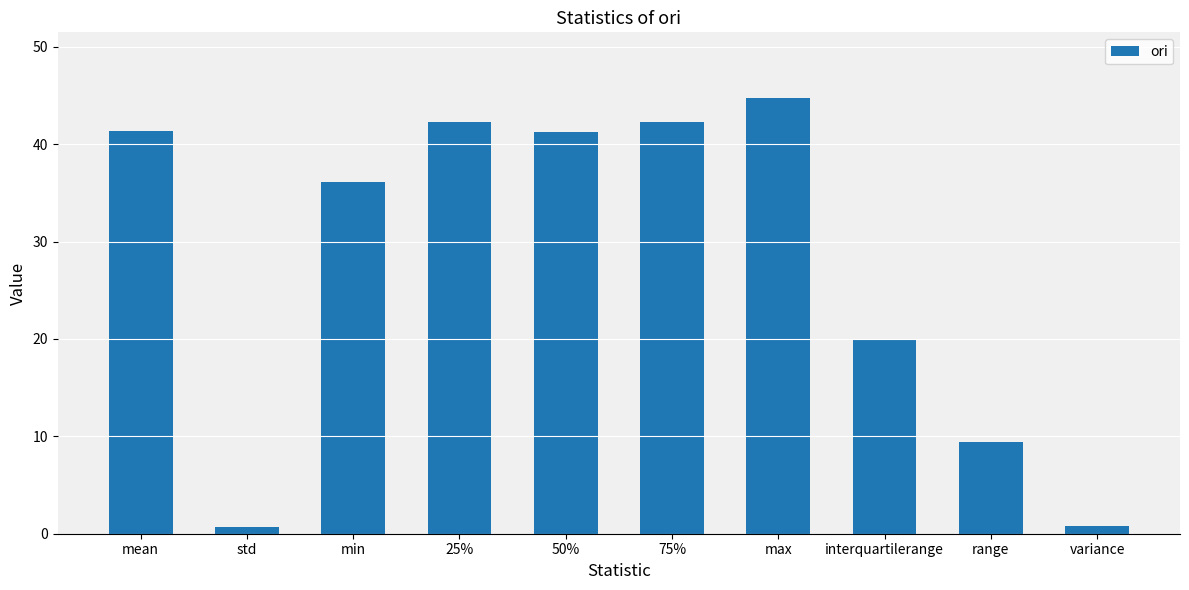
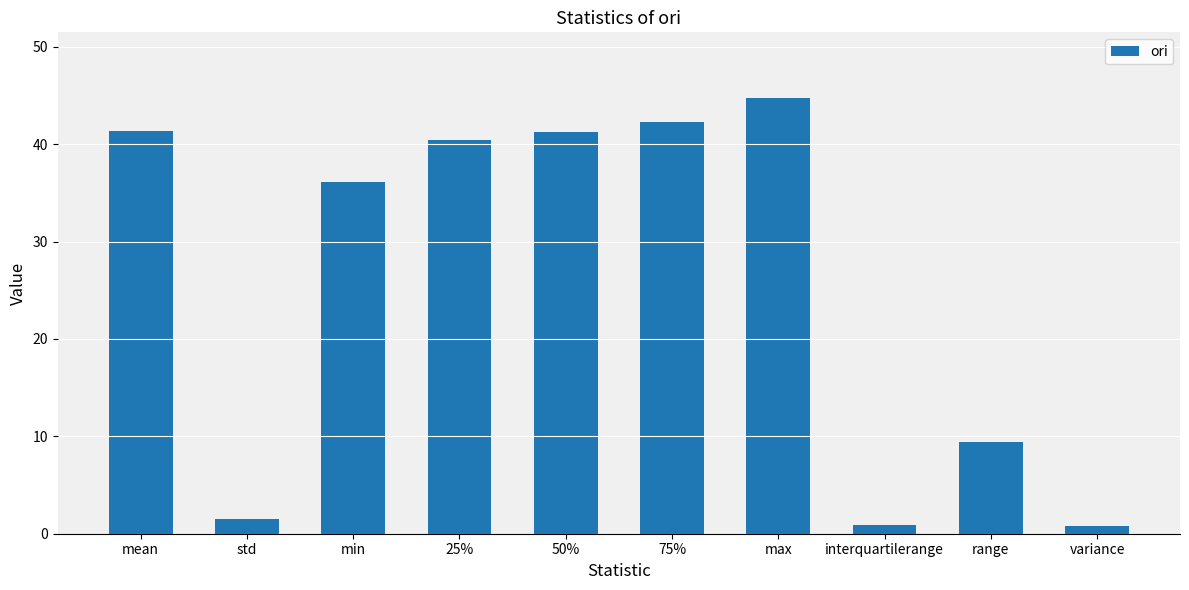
std: 0.6 -> 1.5
25%: 42 -> 40
interquartilerange: 20 -> 1
